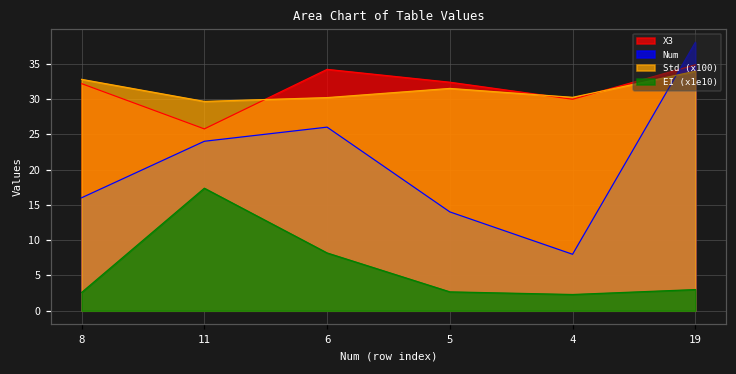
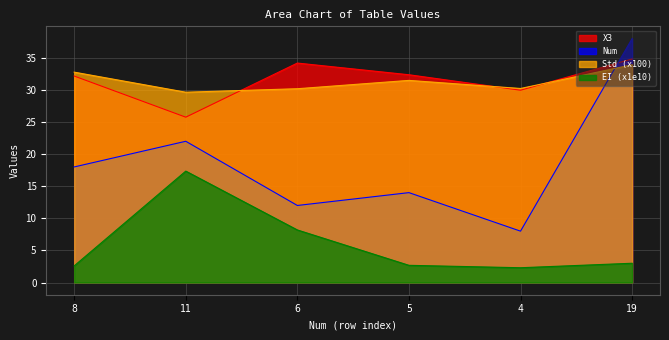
Num, 8: 16 -> 18
Num, 11: 24 -> 22
Num, 6: 26 -> 12
